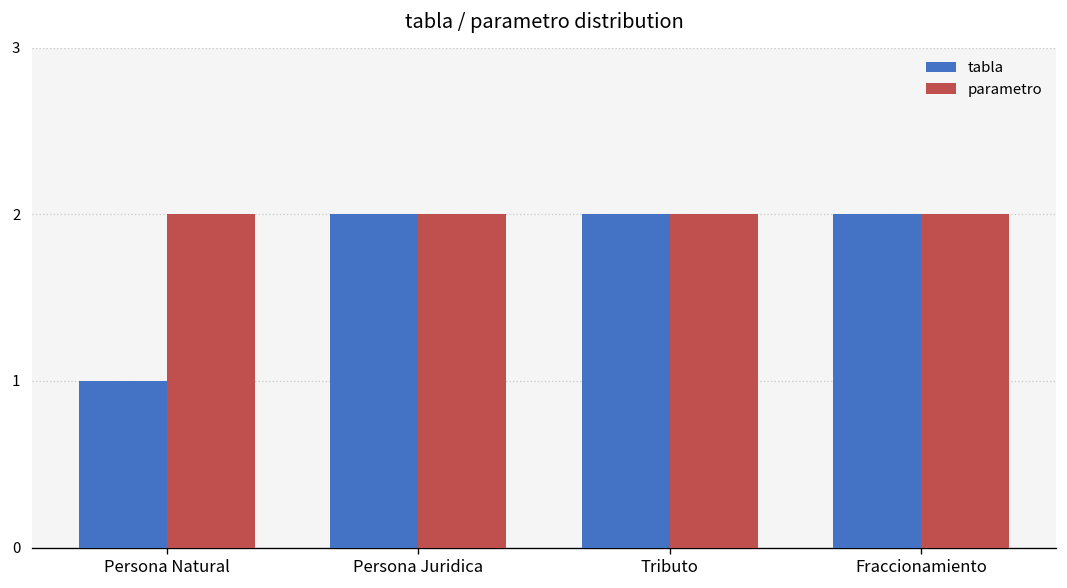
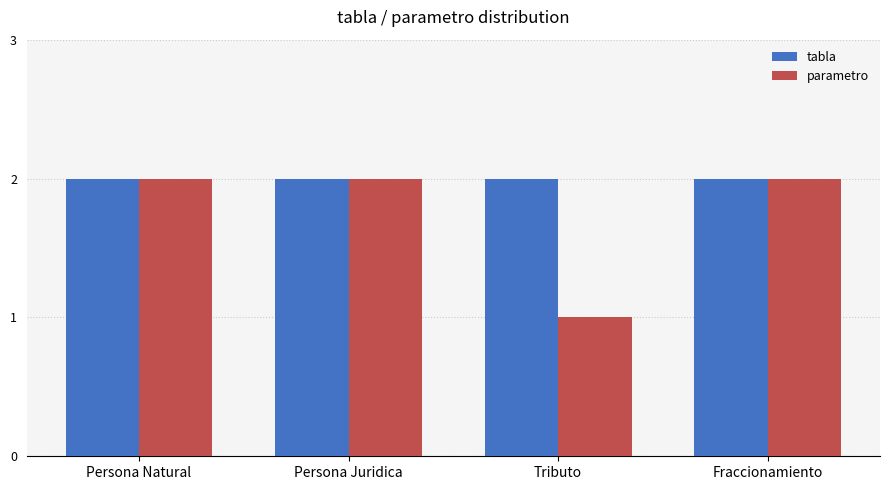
tabla, Persona Natural: 1 -> 2
parametro, Tributo: 2 -> 1
